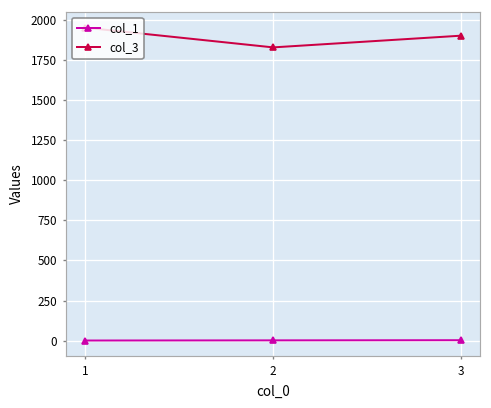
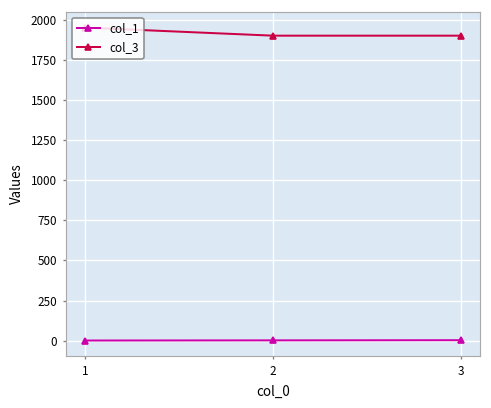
col_3, 2: 1830 -> 1900
